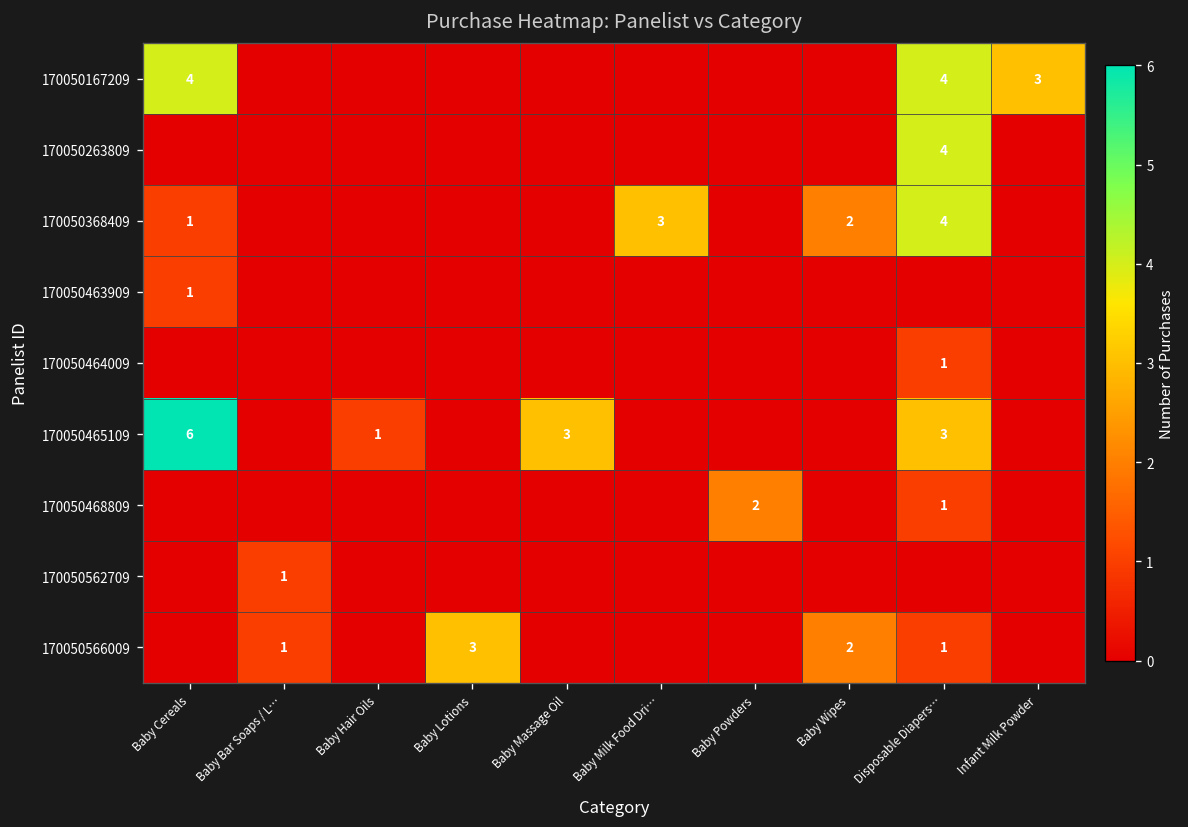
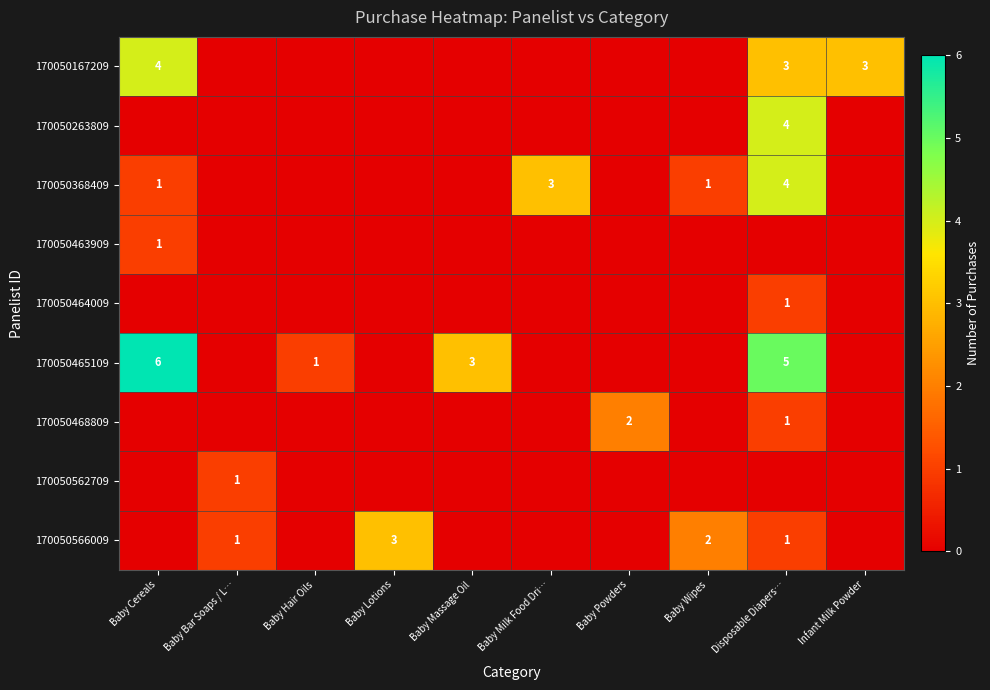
170050167209, Disposable Diapers…: 4 -> 3
170050368409, Baby Wipes: 2 -> 1
170050465109, Disposable Diapers…: 3 -> 5
